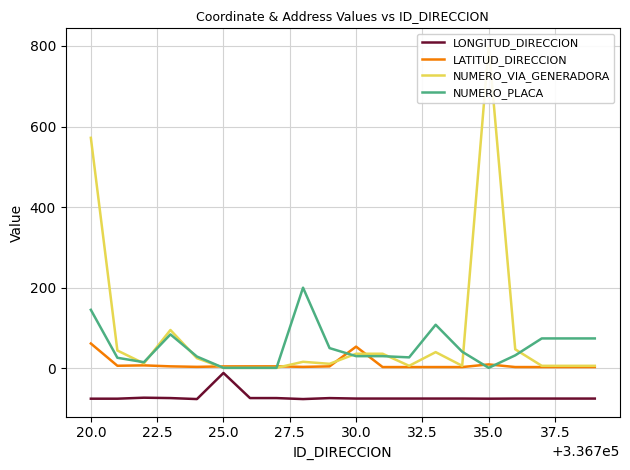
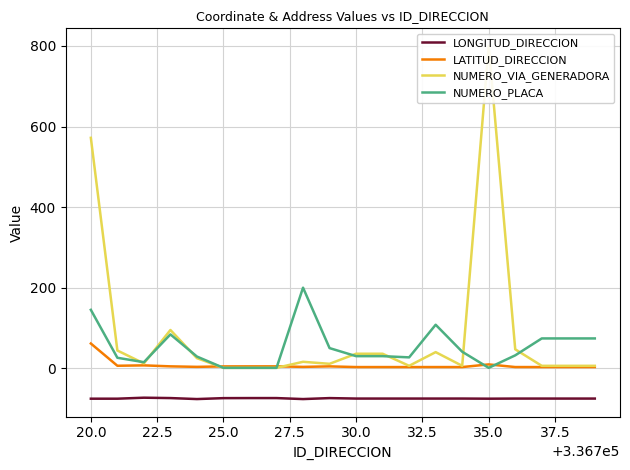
LONGITUD_DIRECCION, 25.0: -10 -> -70
LATITUD_DIRECCION, 30.0: 50 -> 0
